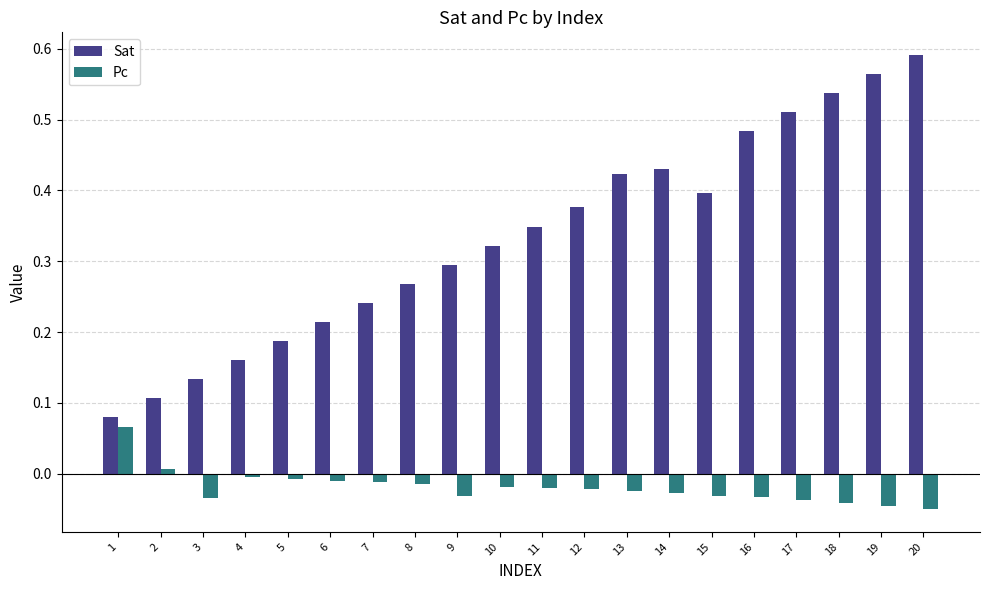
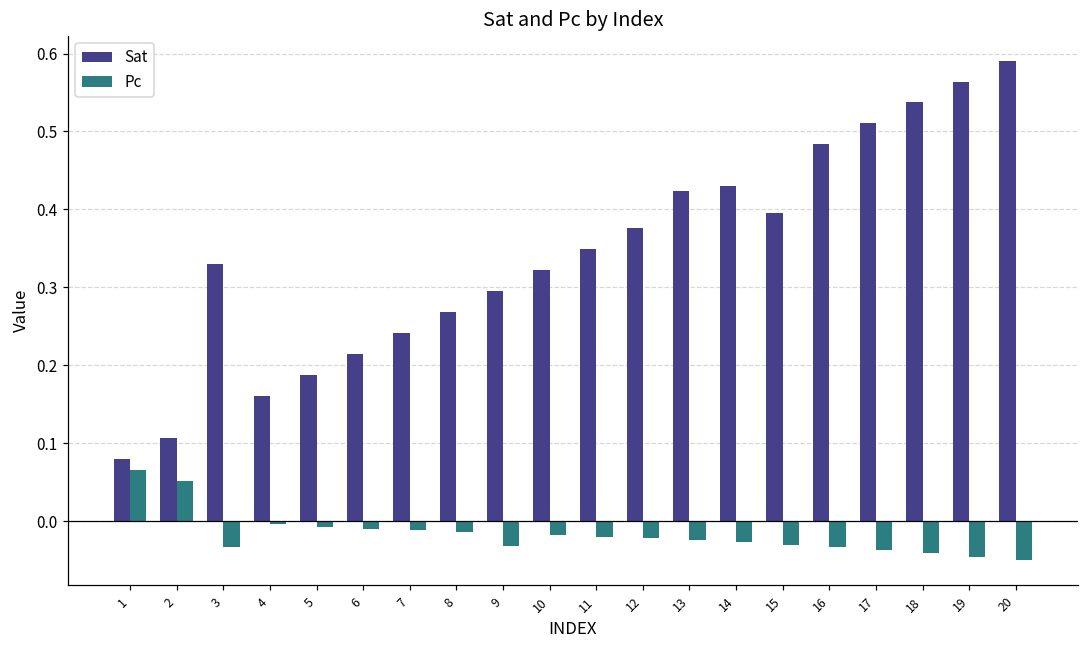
Pc, 2: 0.01 -> 0.05
Sat, 3: 0.13 -> 0.33
